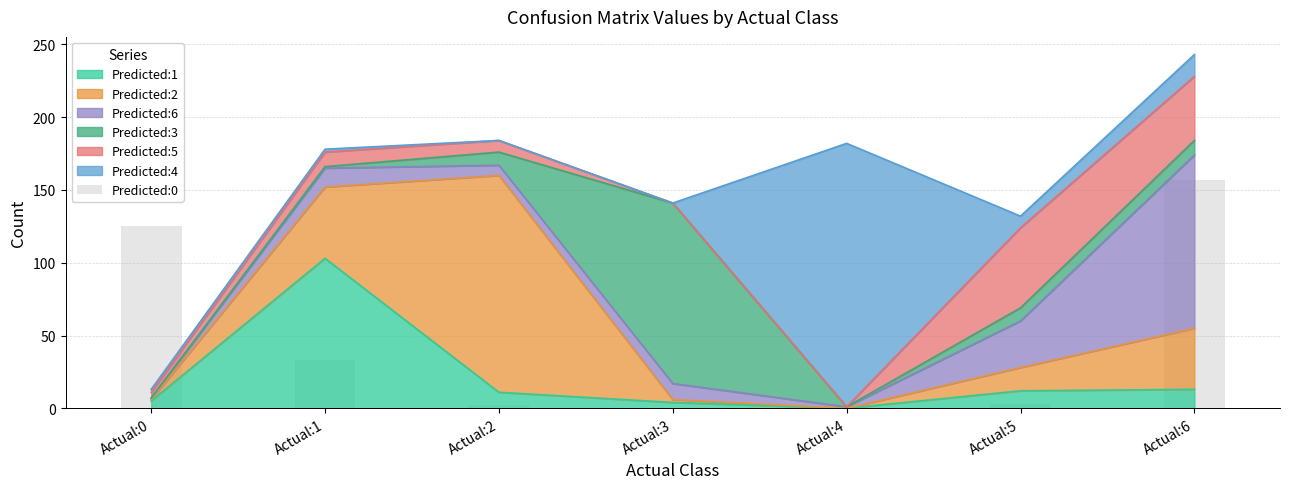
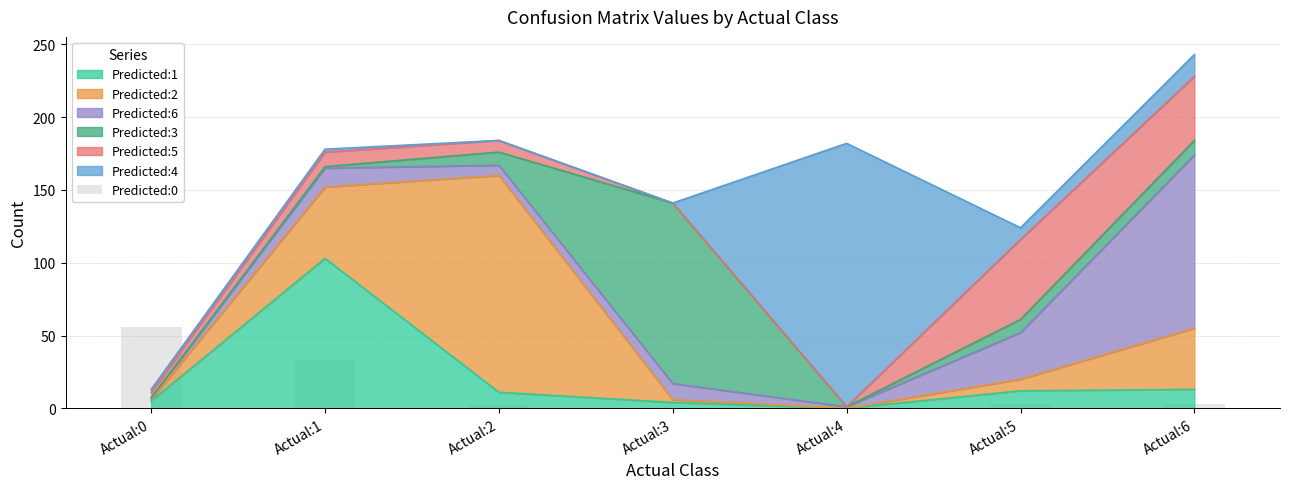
Predicted:0, Actual:0: 125 -> 56
Predicted:2, Actual:5: 16 -> 8
Predicted:0, Actual:6: 157 -> 3
